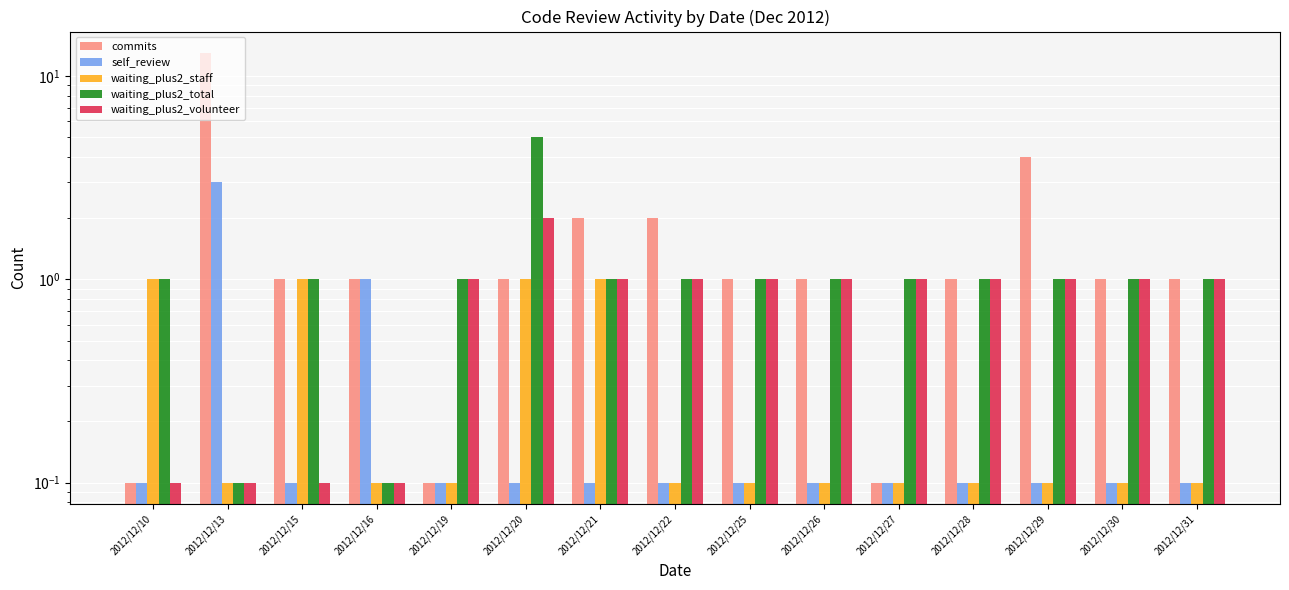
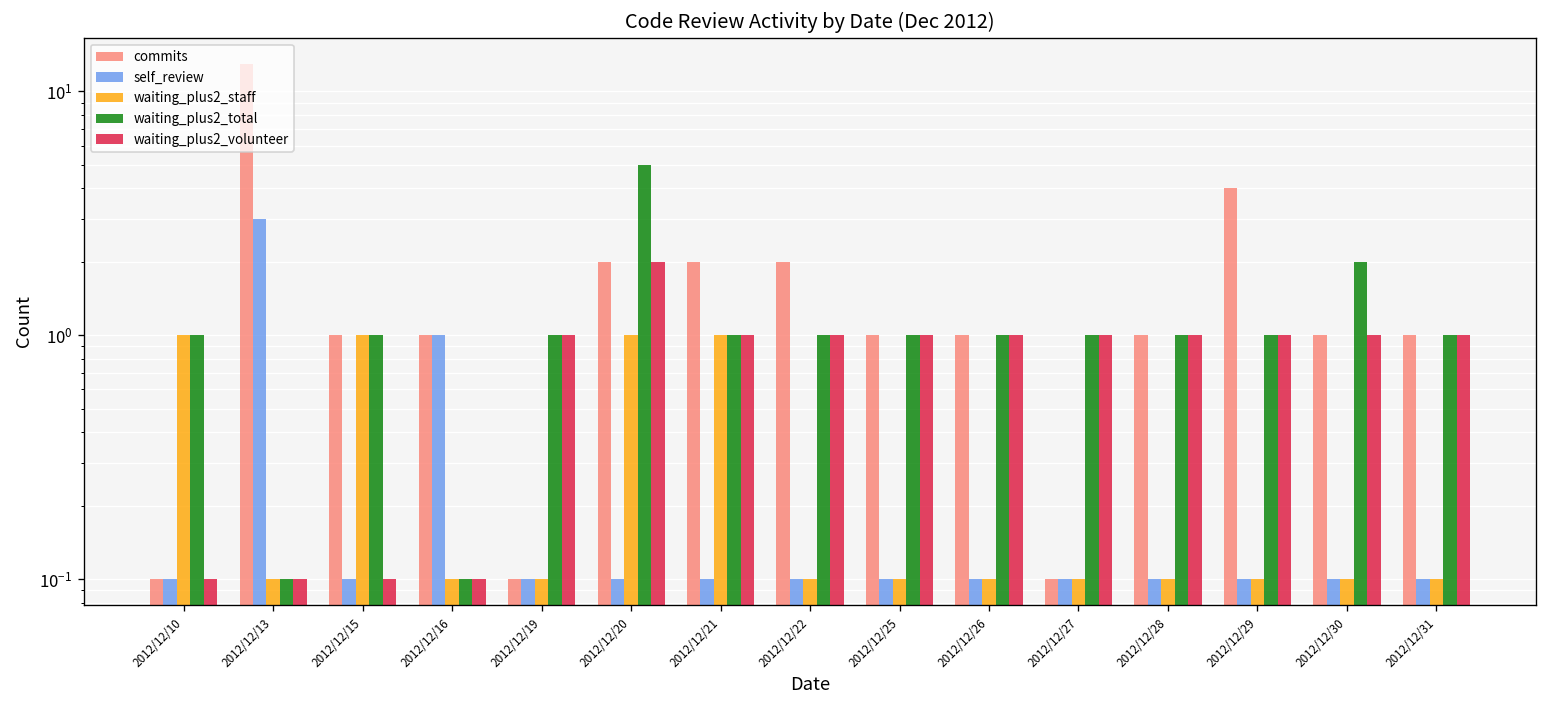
commits, 2012/12/20: 1 -> 2
waiting_plus2_total, 2012/12/30: 1 -> 2
